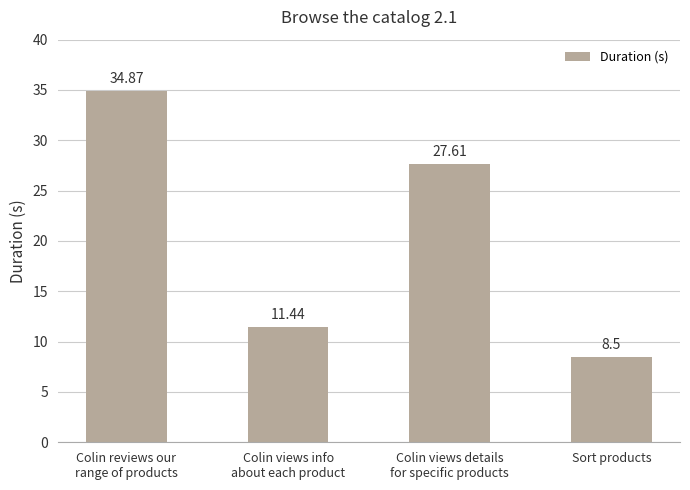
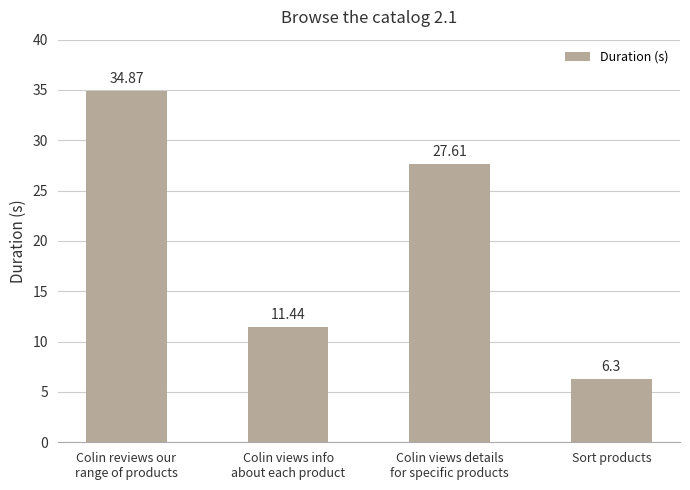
Sort products: 8.5 -> 6.3
